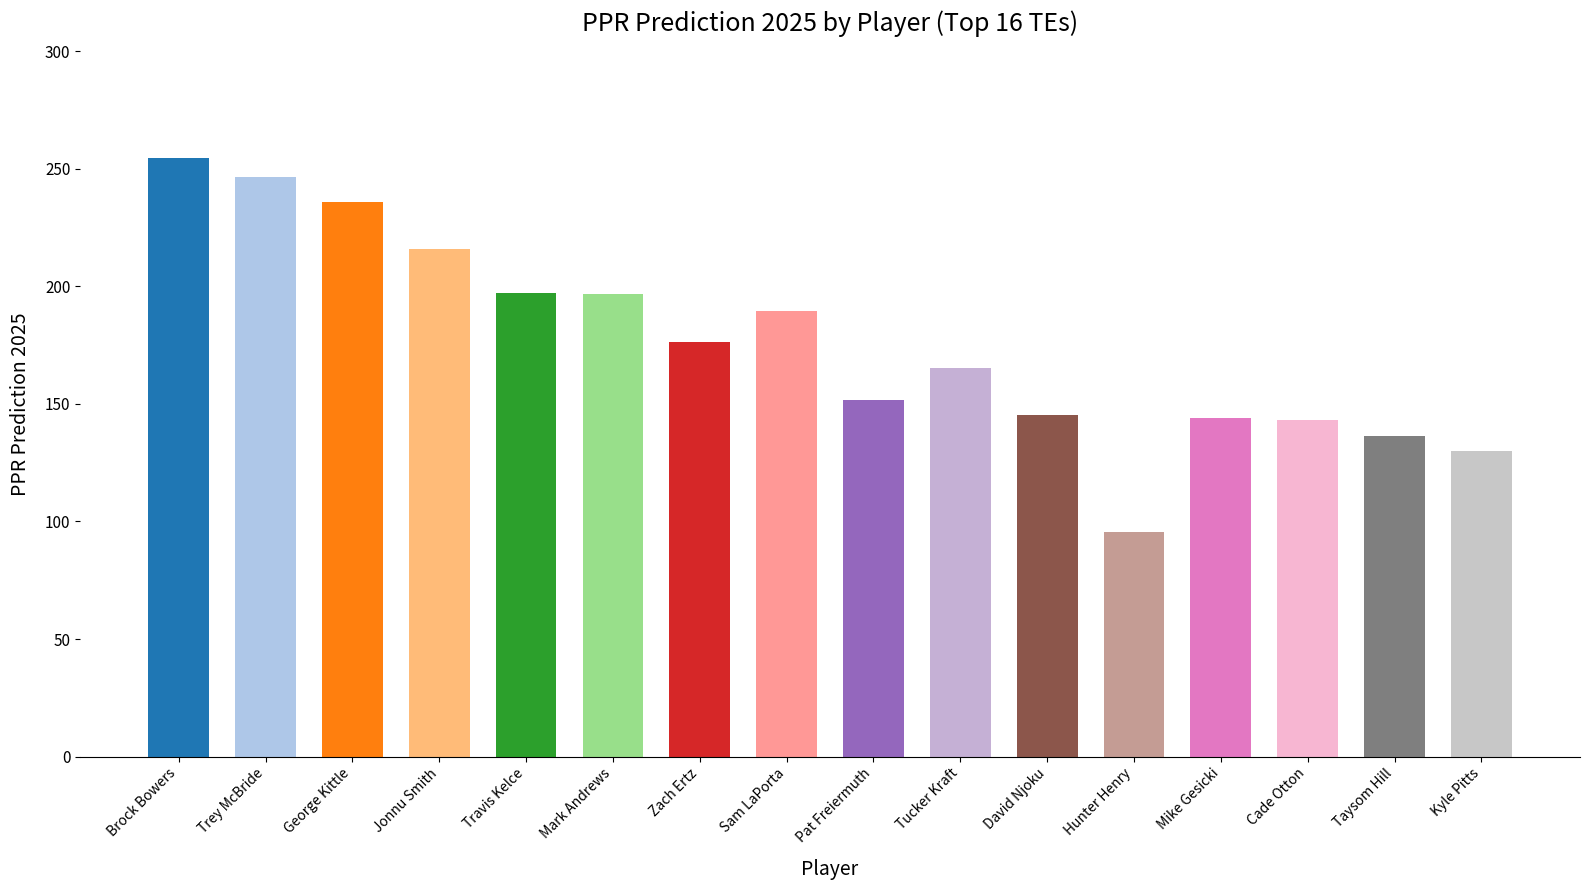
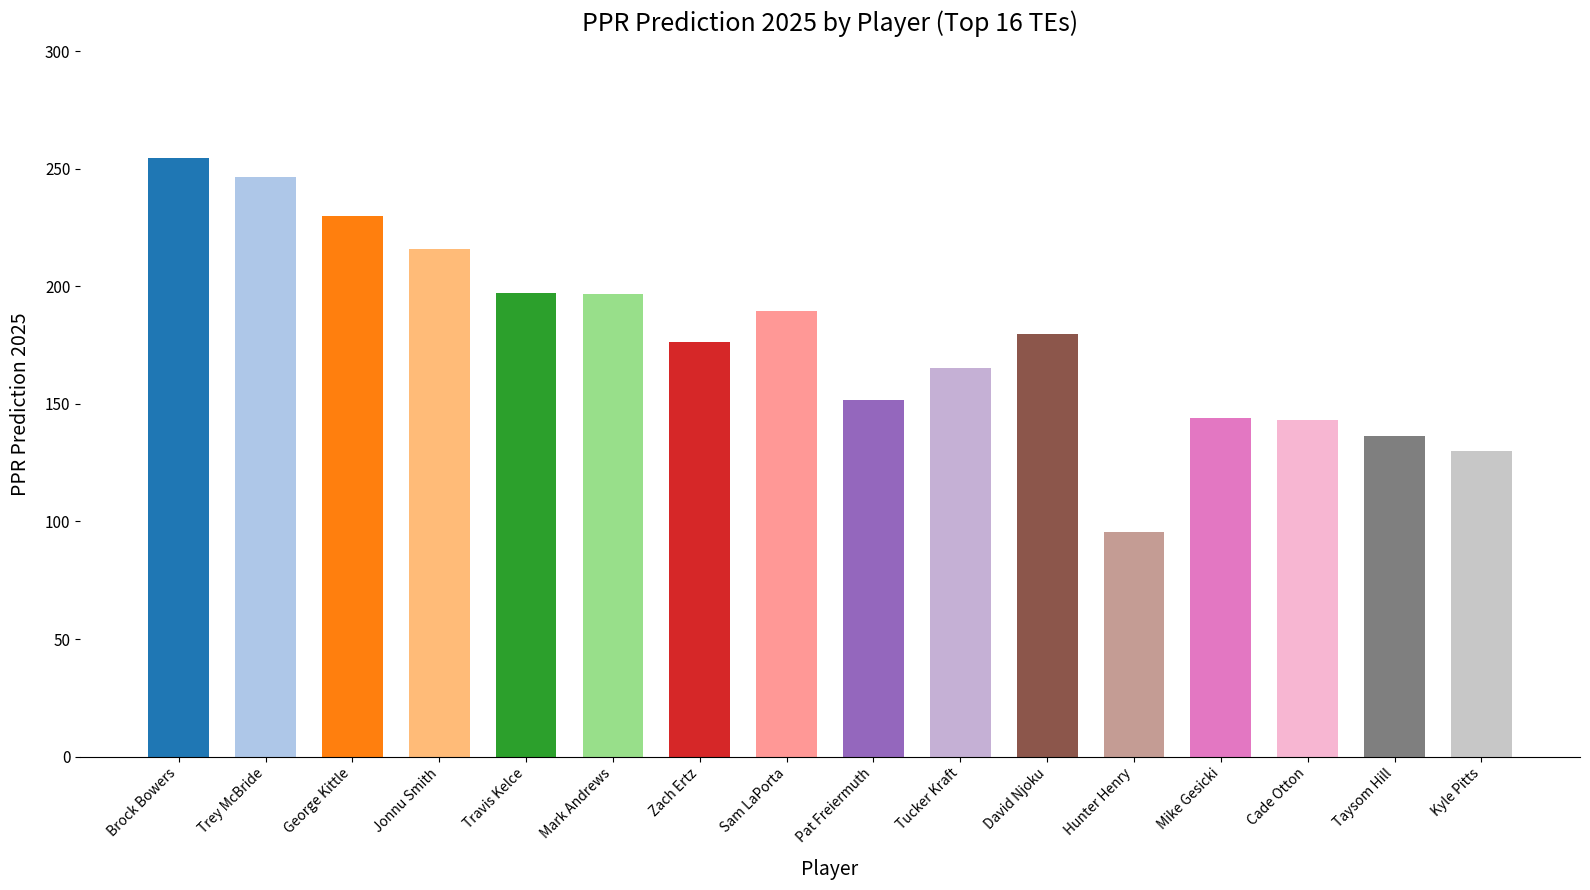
George Kittle: 236 -> 230
David Njoku: 145 -> 180
